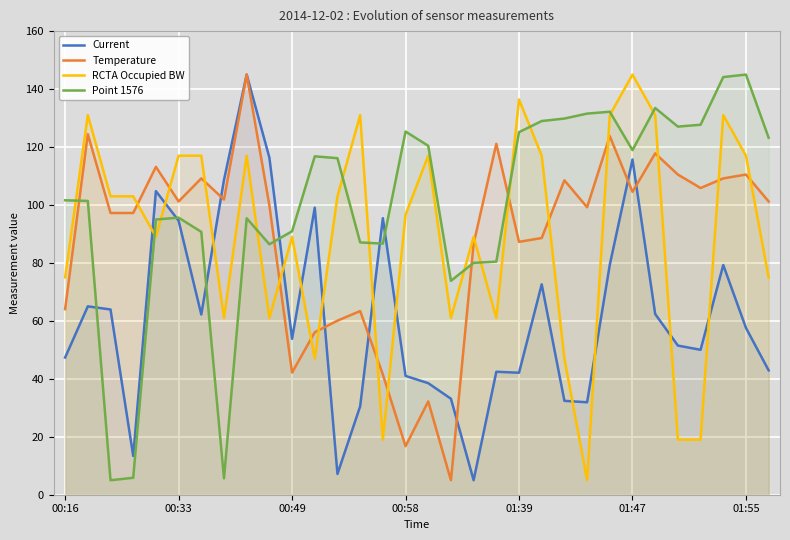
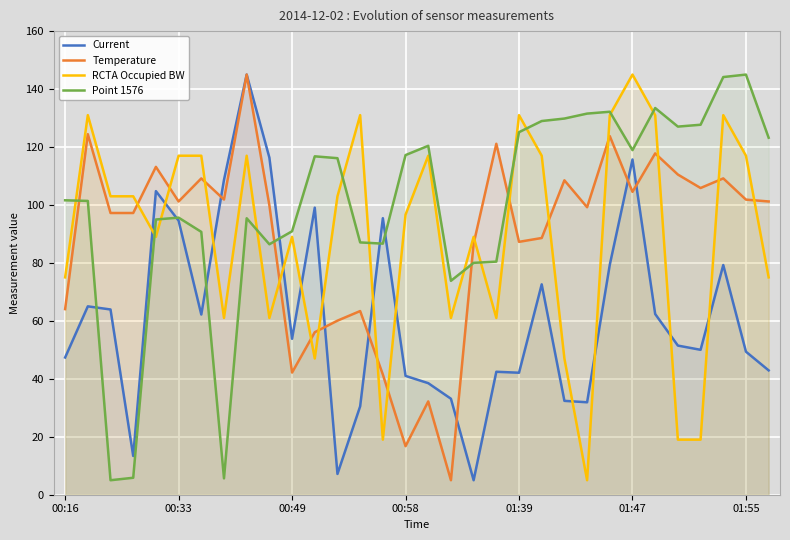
Point 1576, 00:58: 125 -> 117
RCTA Occupied BW, 01:39: 136 -> 131
Current, 01:55: 58 -> 49
Temperature, 01:55: 110 -> 102
